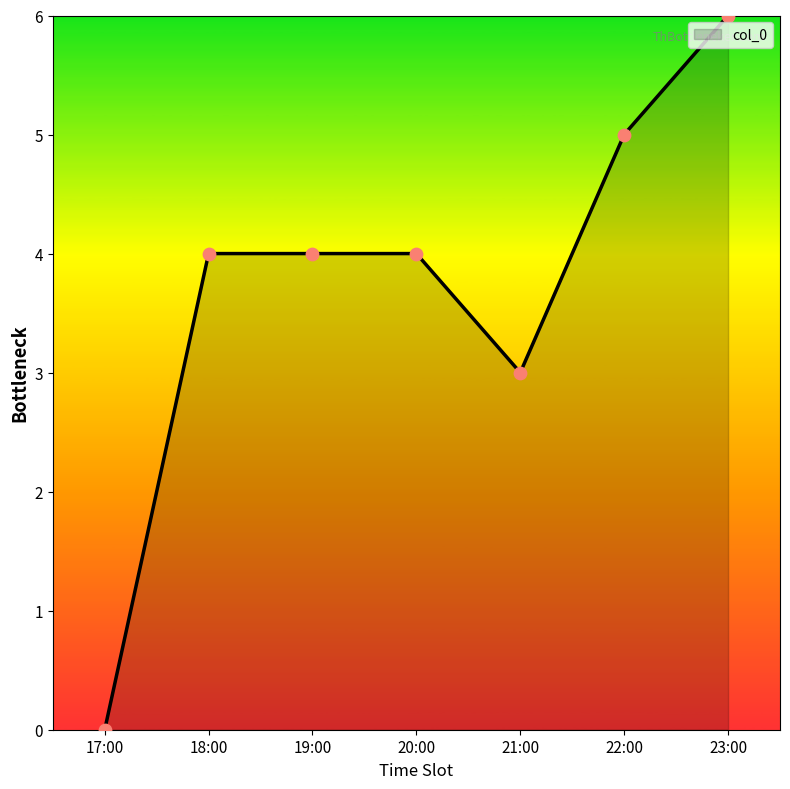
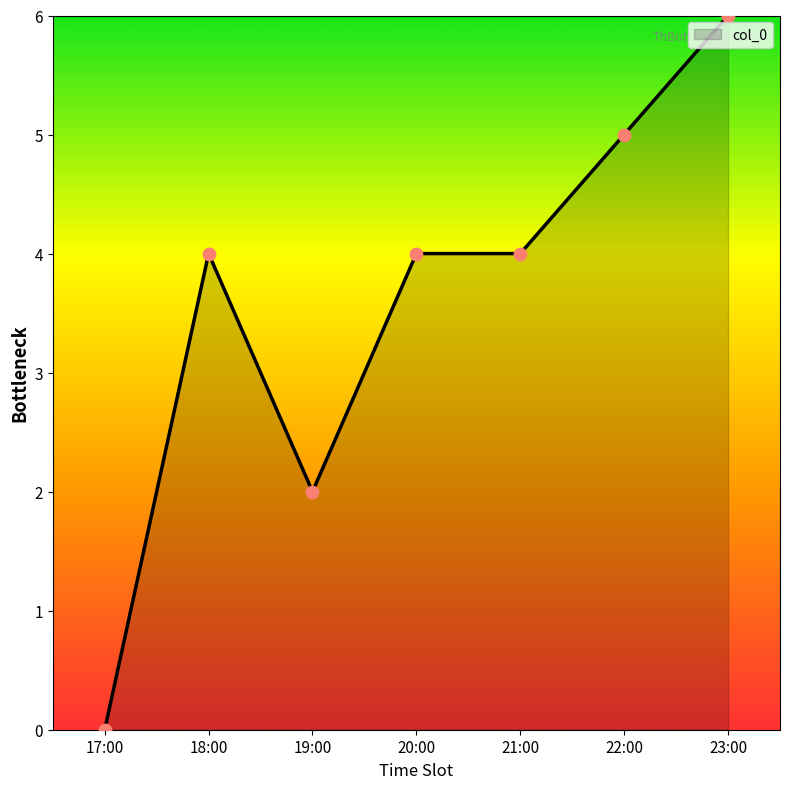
19:00: 4 -> 2
21:00: 3 -> 4
